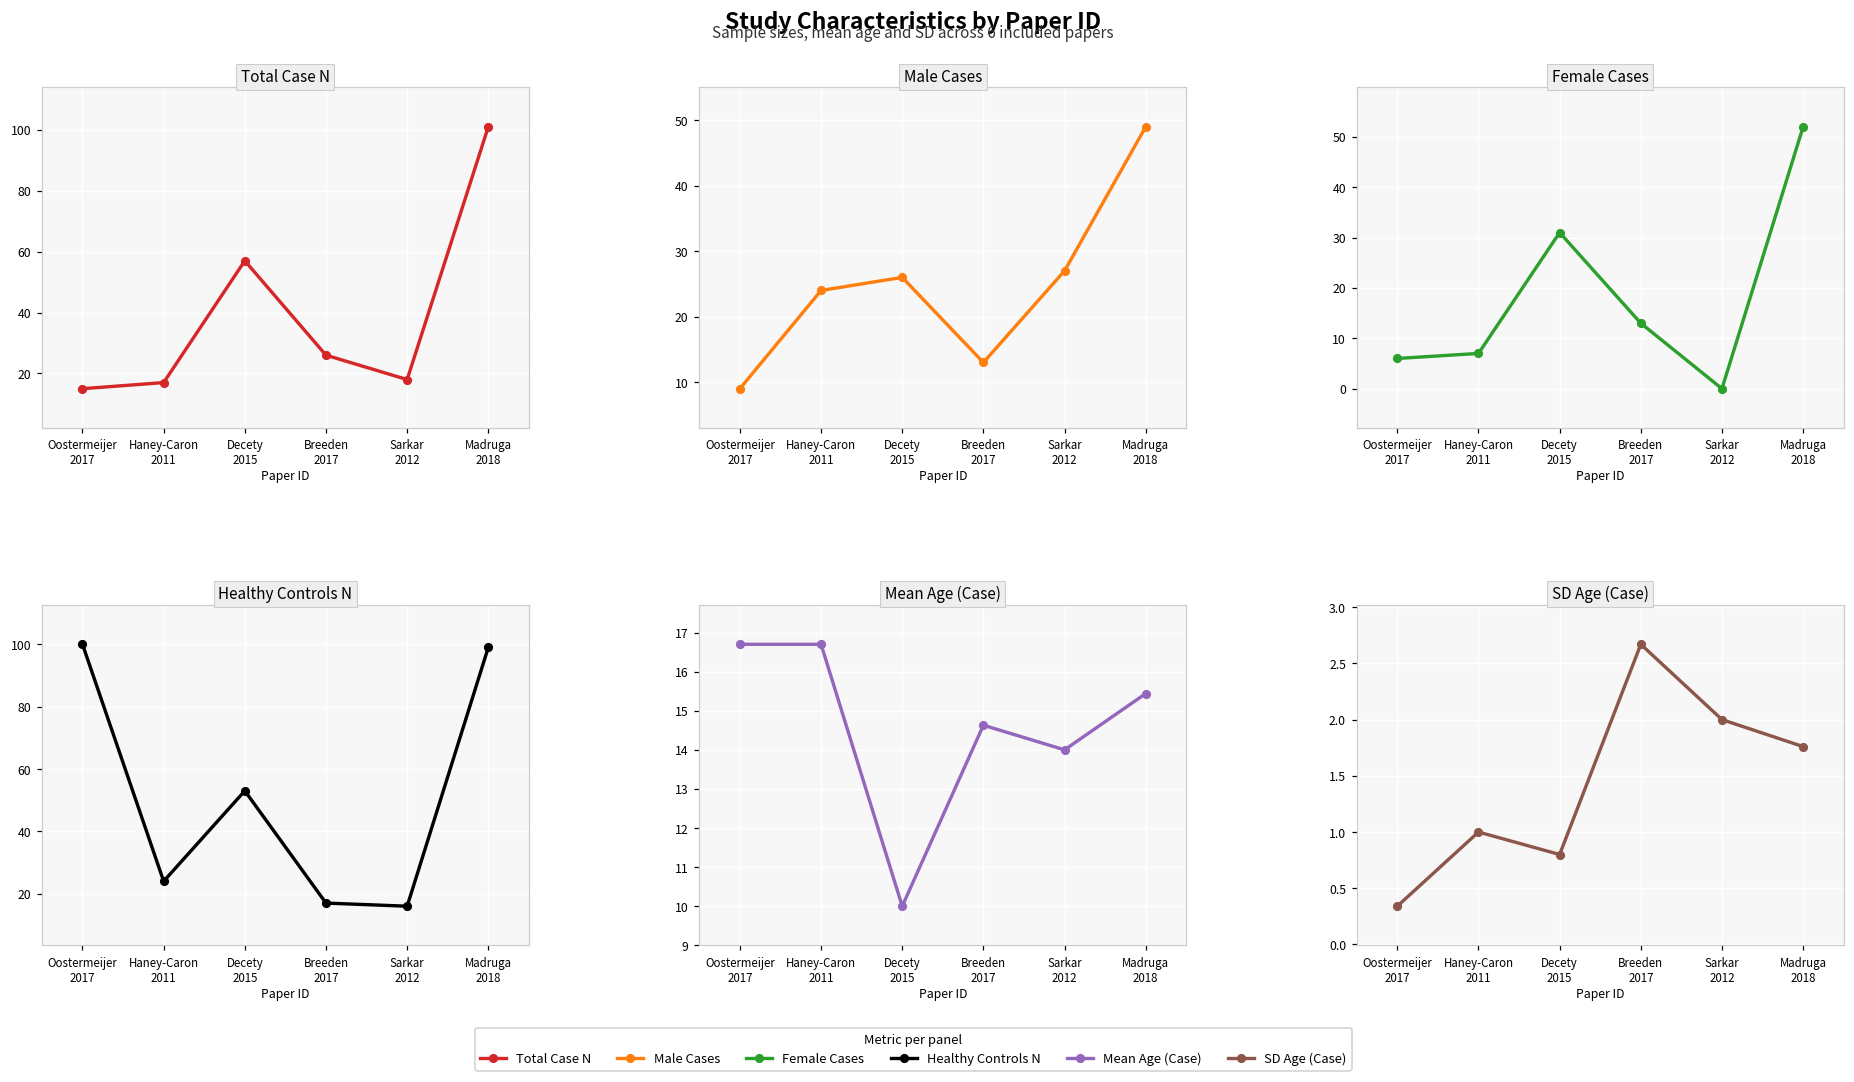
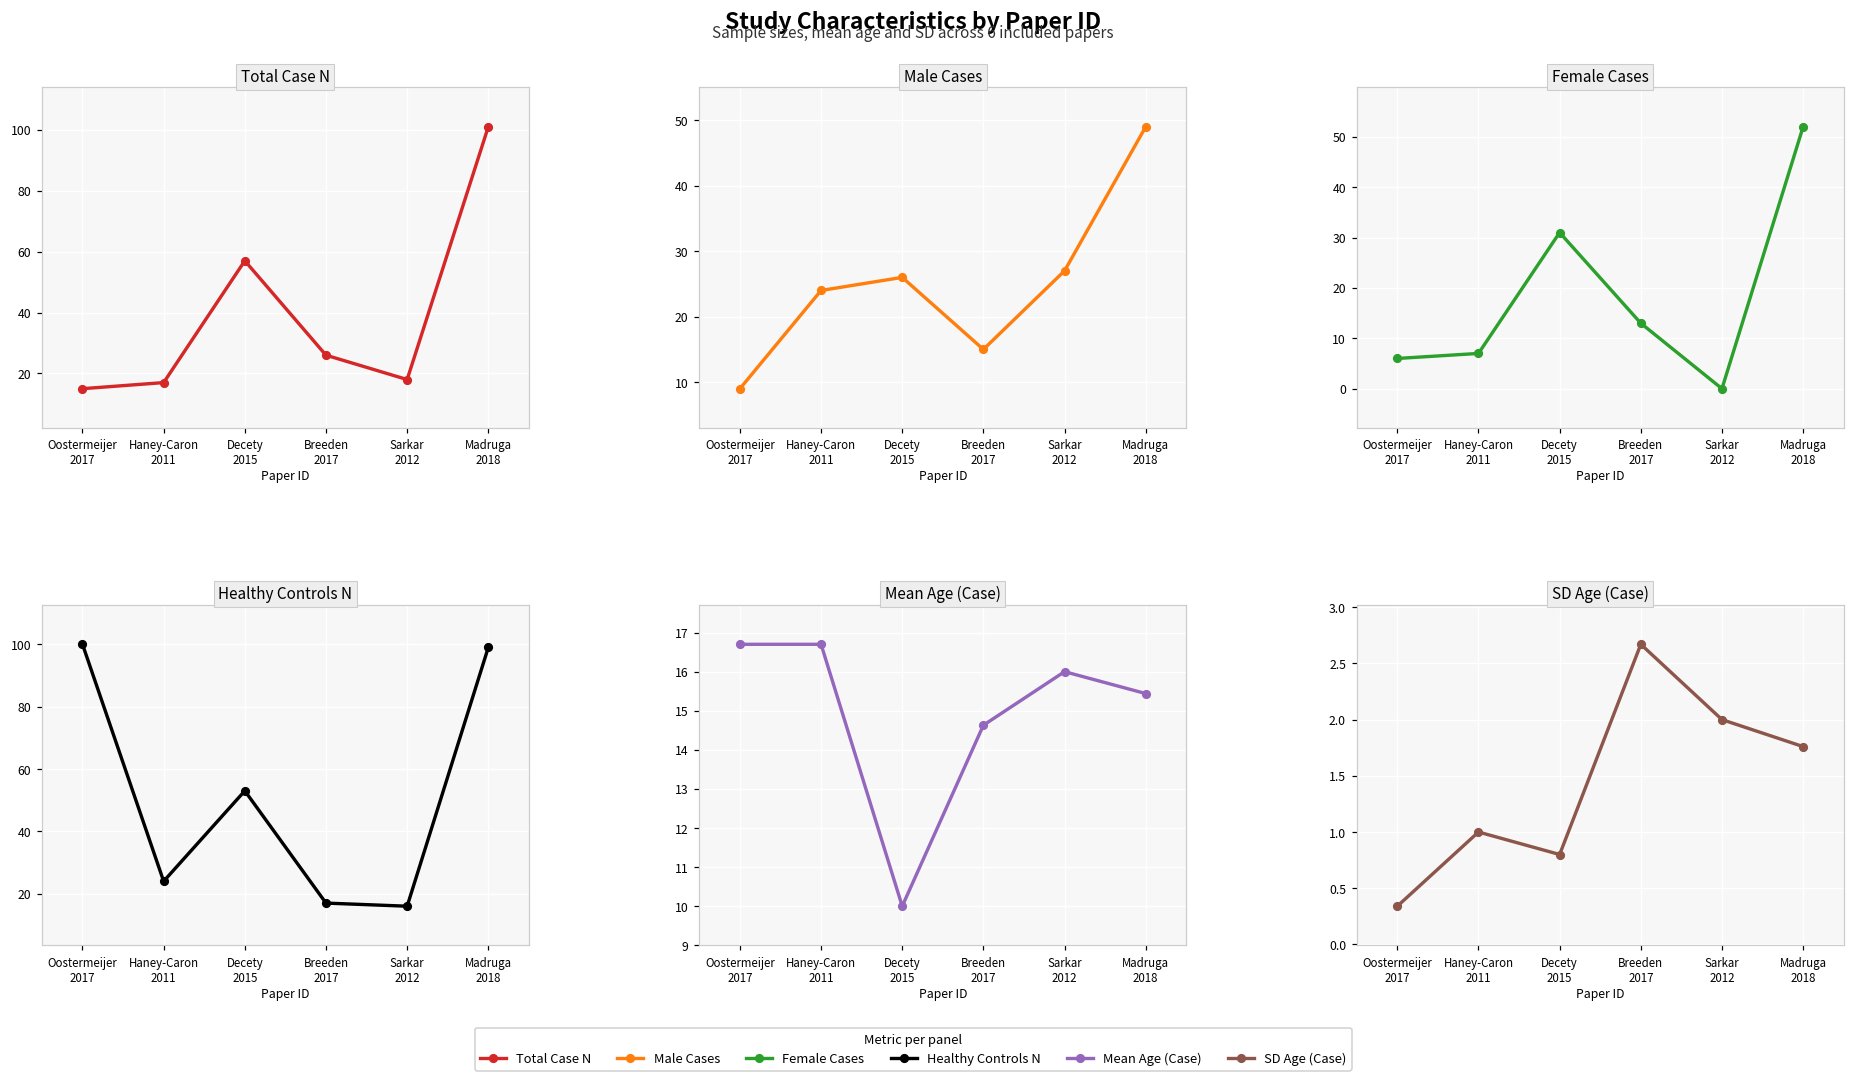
Male Cases, Breeden 2017: 13 -> 15
Mean Age (Case), Sarkar 2012: 14 -> 16
